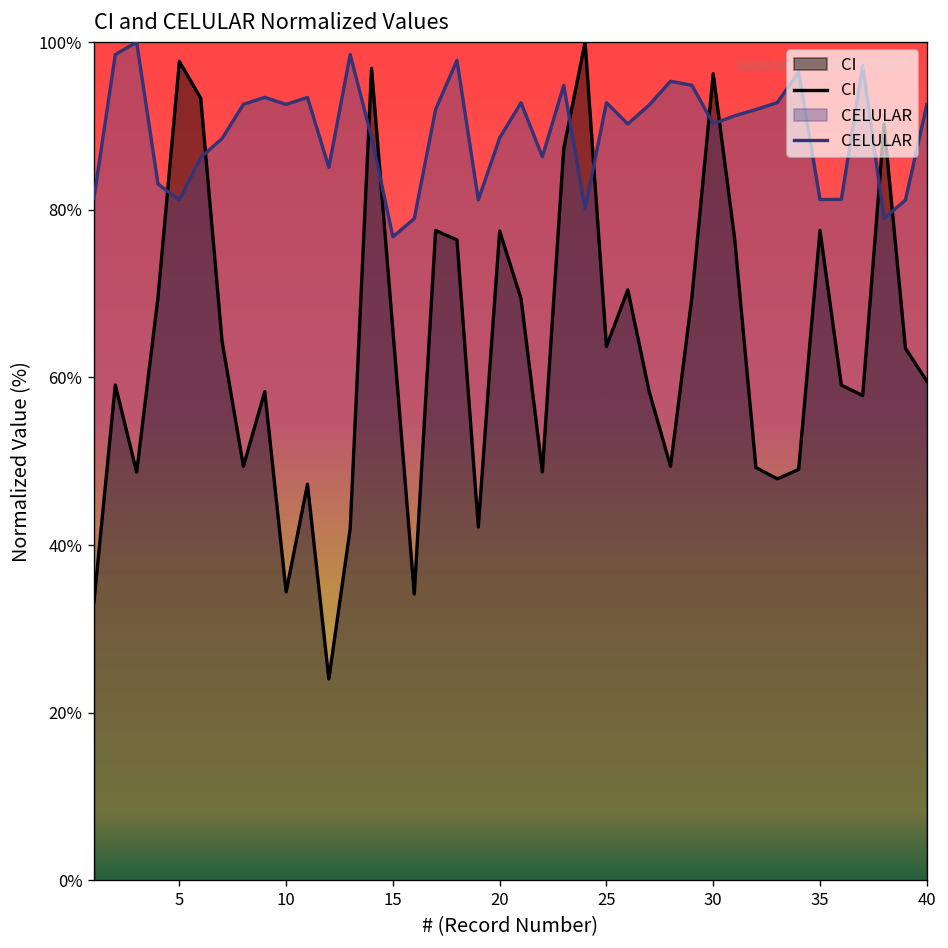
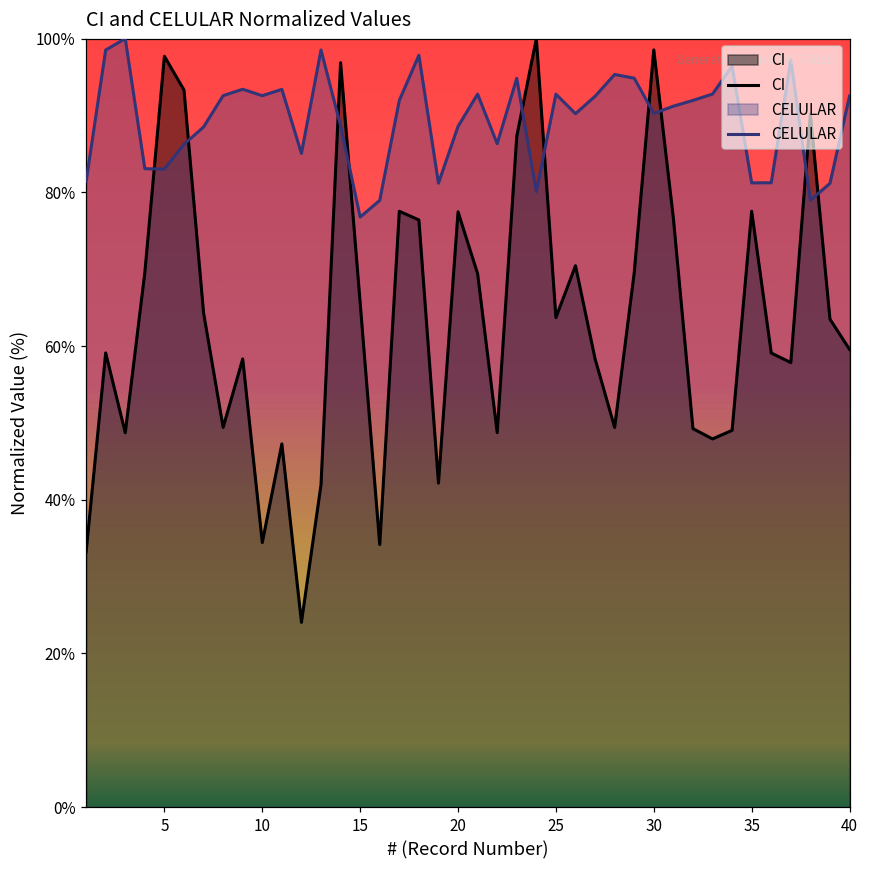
CELULAR, 5: 81% -> 83%
CI, 30: 96% -> 99%
